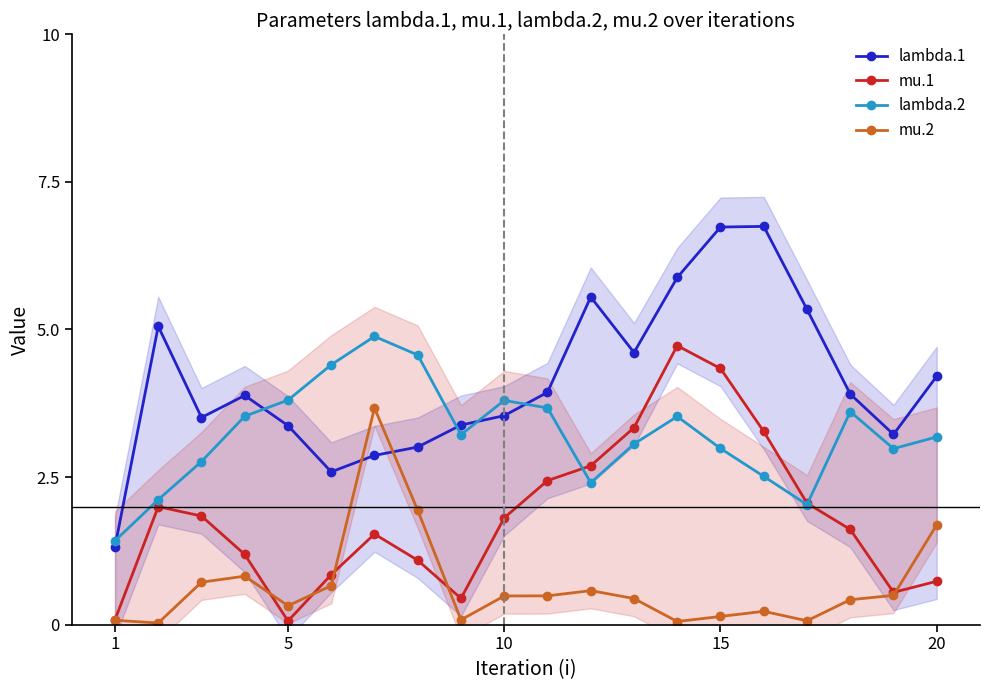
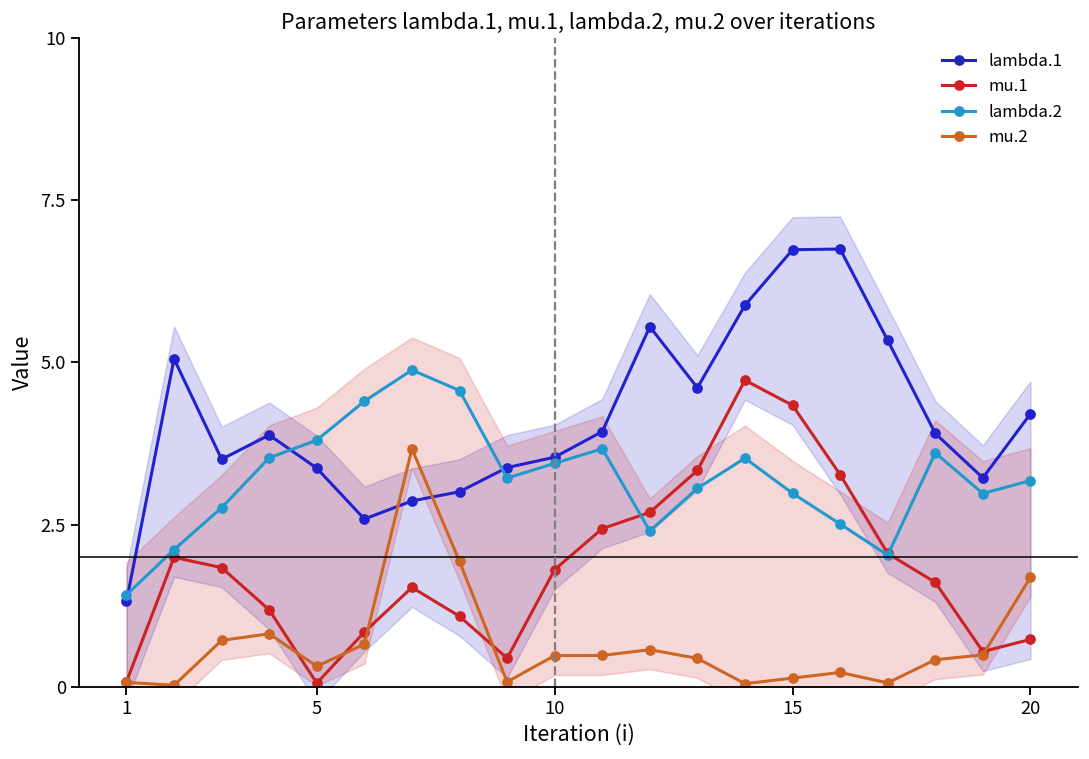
lambda.2, 10: 3.8 -> 3.4
